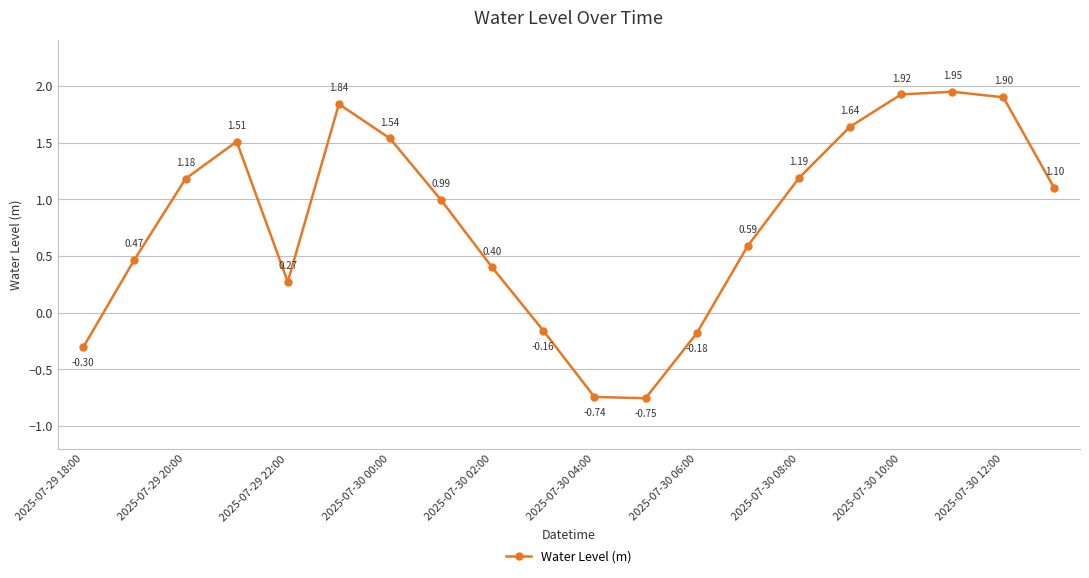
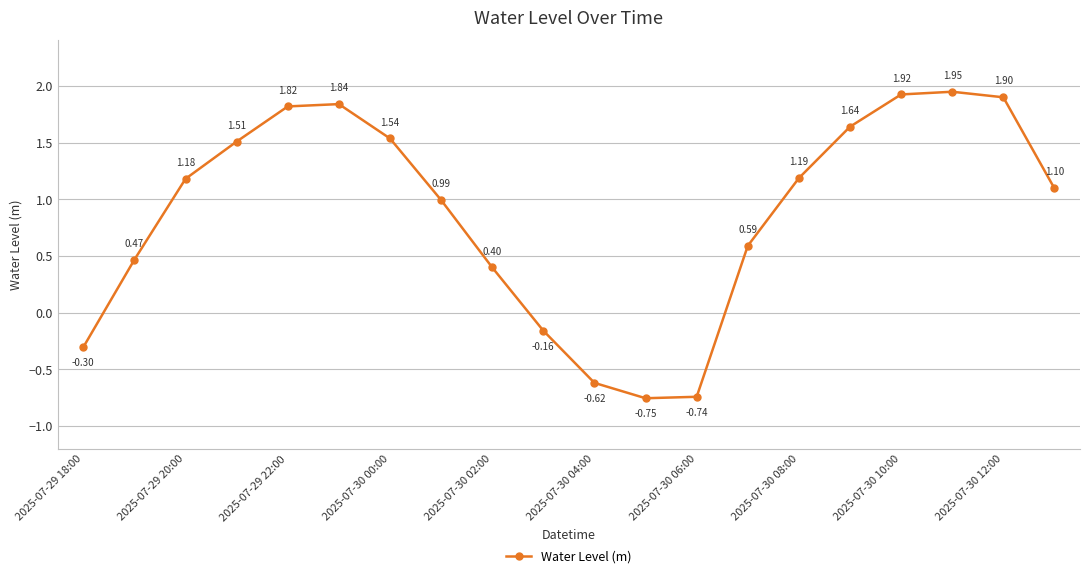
2025-07-29 22:00: 0.27 -> 1.82
2025-07-30 04:00: -0.74 -> -0.62
2025-07-30 06:00: -0.18 -> -0.74
